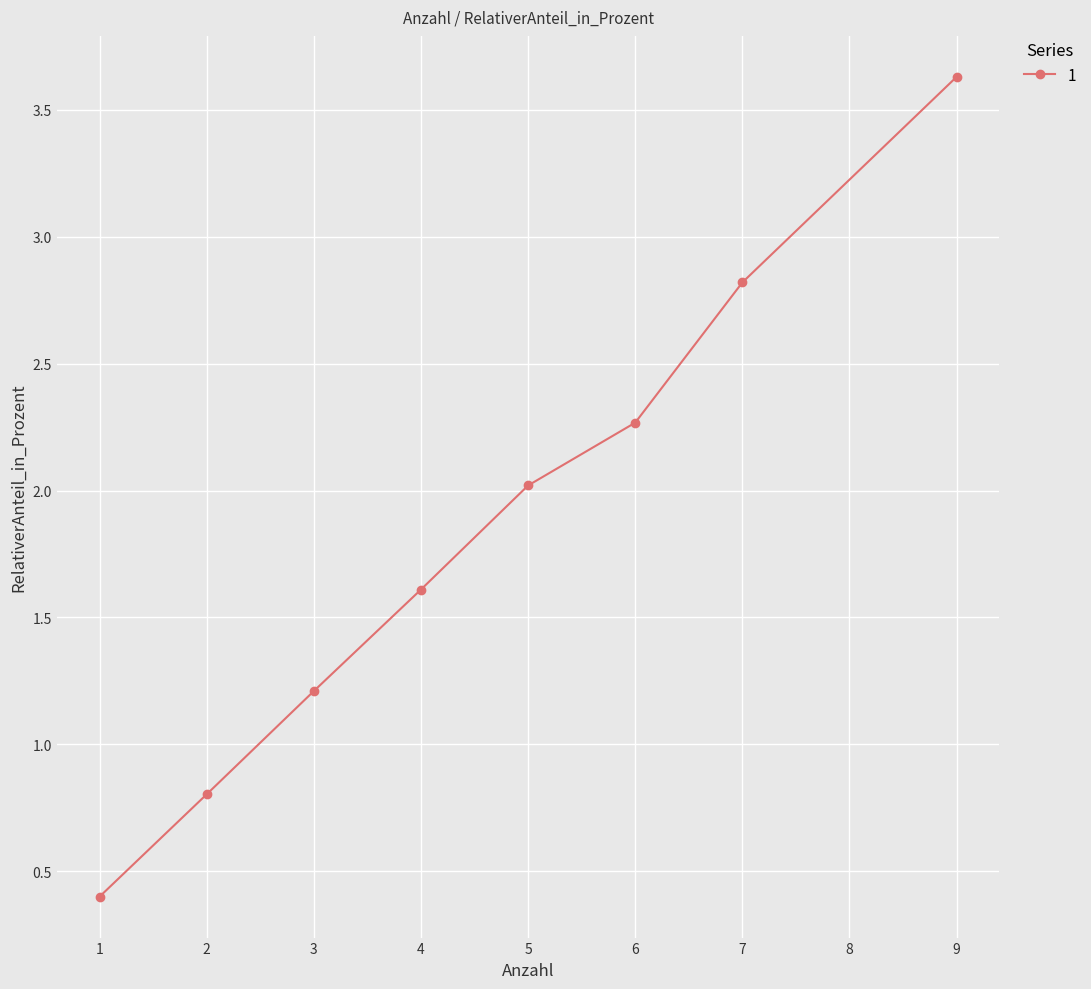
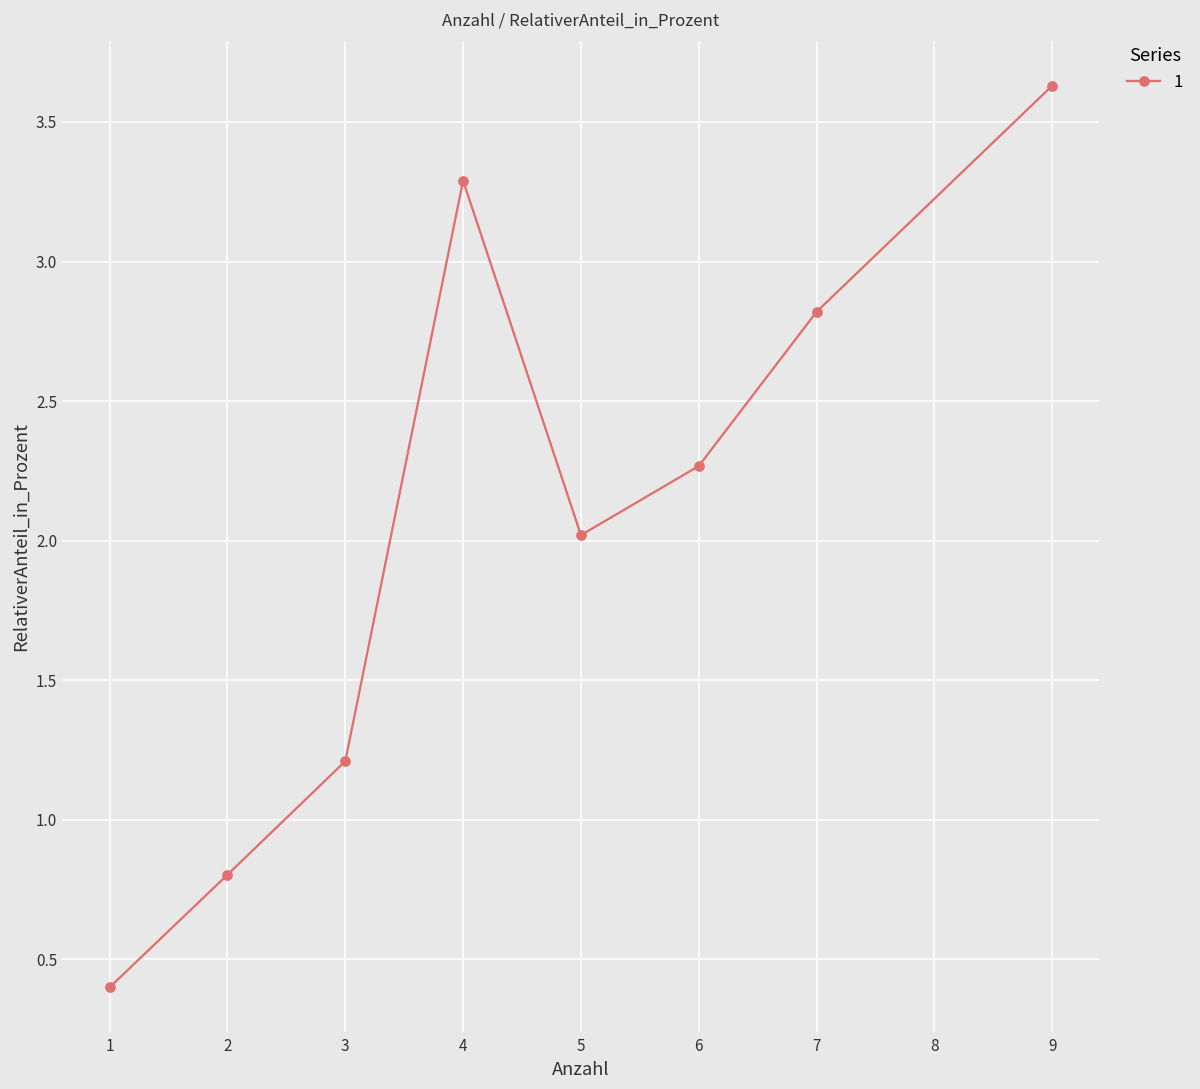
4: 1.61 -> 3.29
